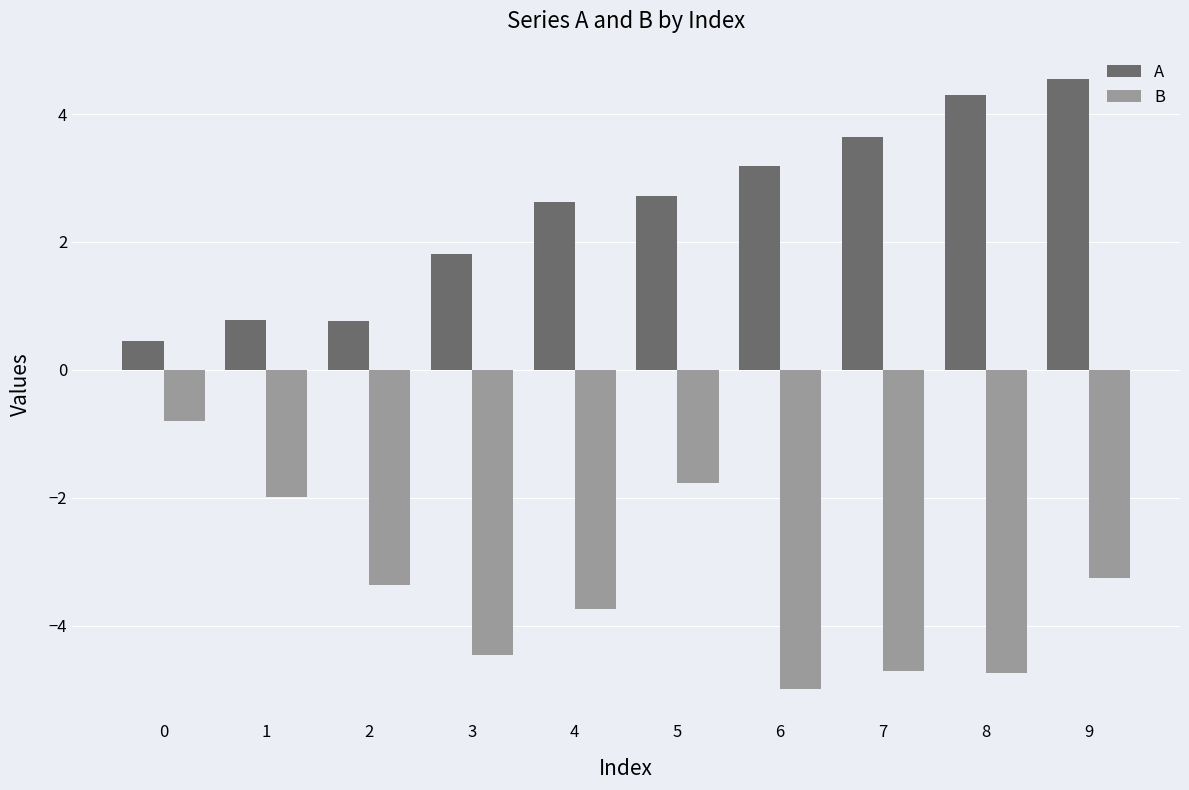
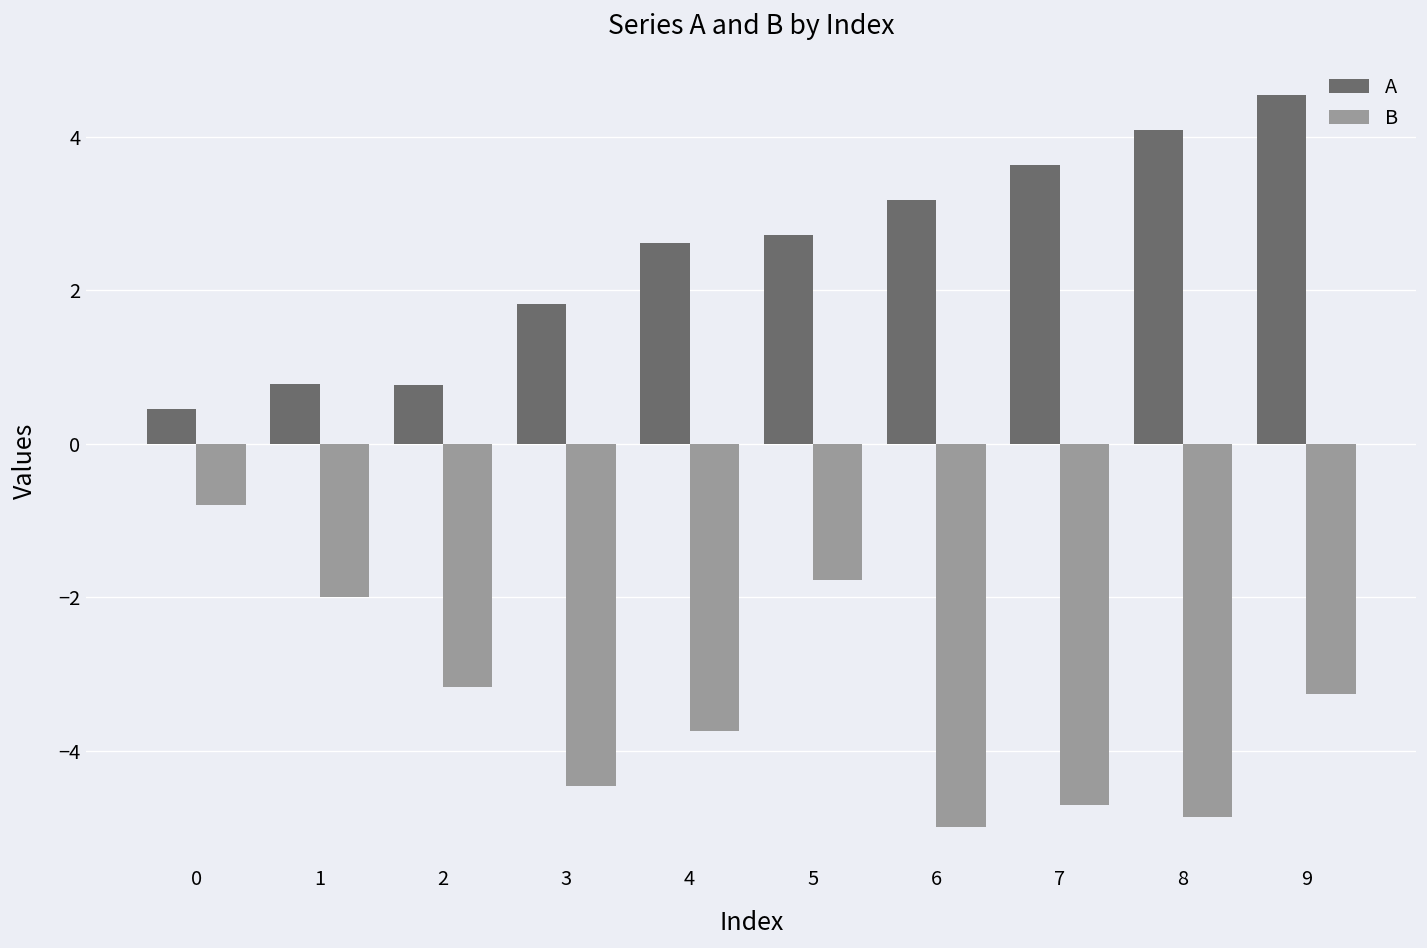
B, 2: -3.4 -> -3.2
A, 8: 4.3 -> 4.1
B, 8: -4.7 -> -4.9
